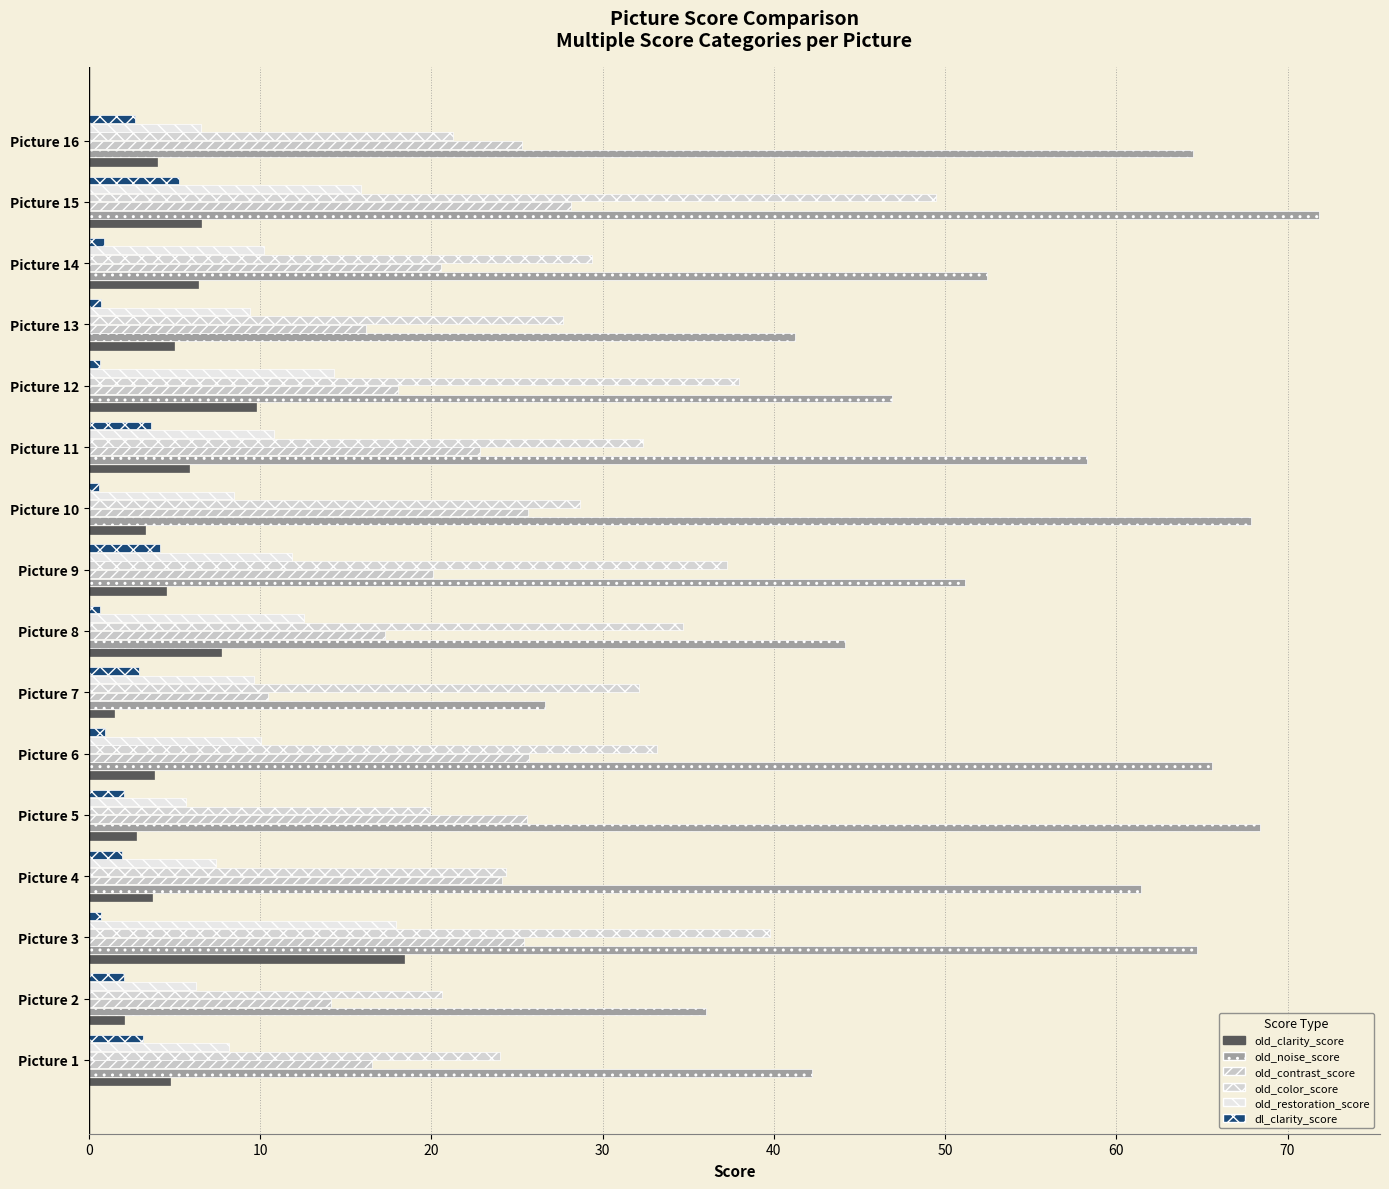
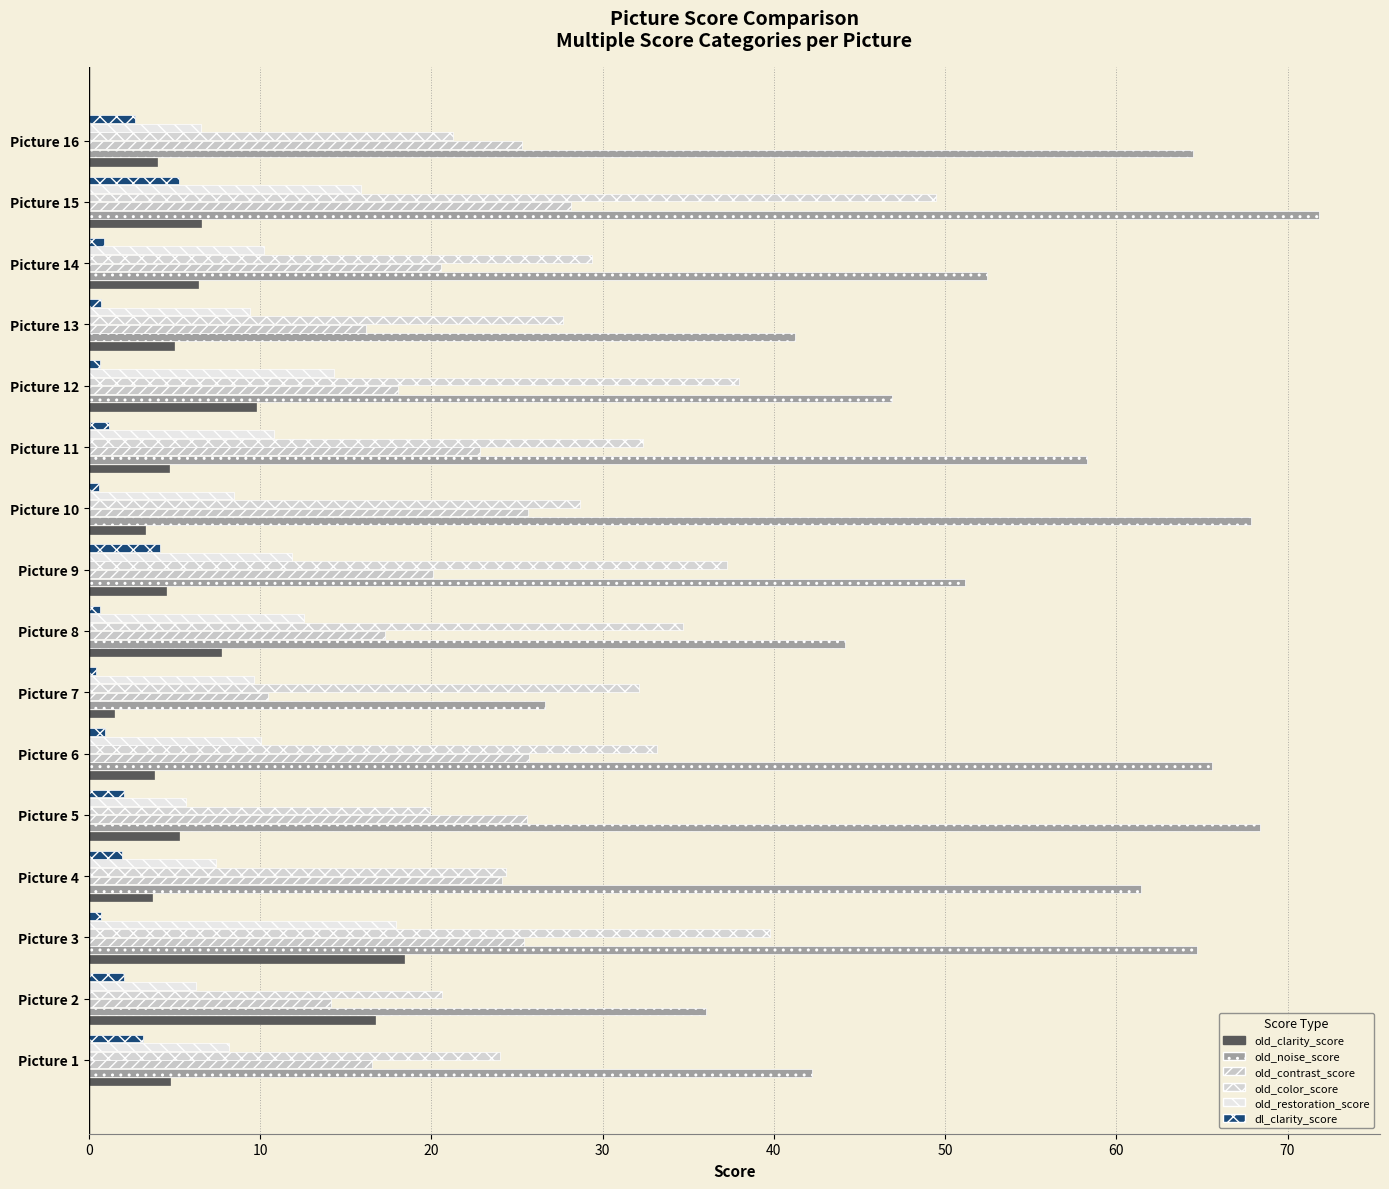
dl_clarity_score, Picture 11: 3.6 -> 1.2
old_clarity_score, Picture 11: 5.8 -> 4.6
dl_clarity_score, Picture 7: 2.9 -> 0.4
old_clarity_score, Picture 5: 2.7 -> 5.3
old_clarity_score, Picture 2: 2.0 -> 16.7
